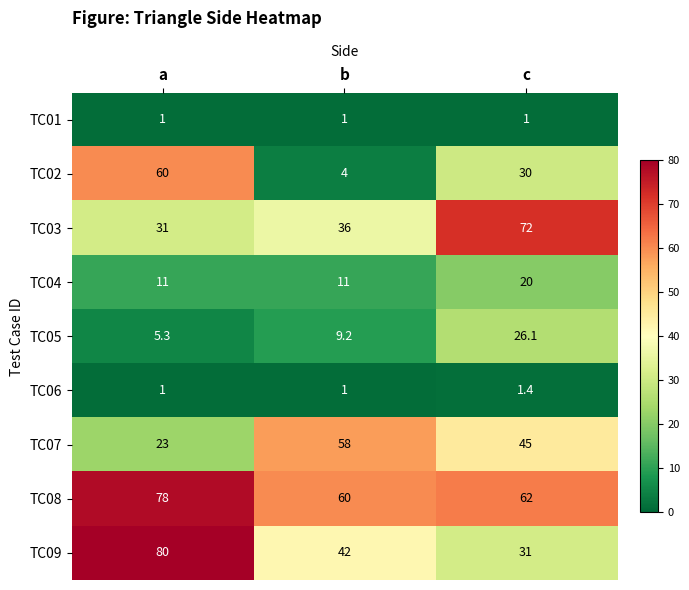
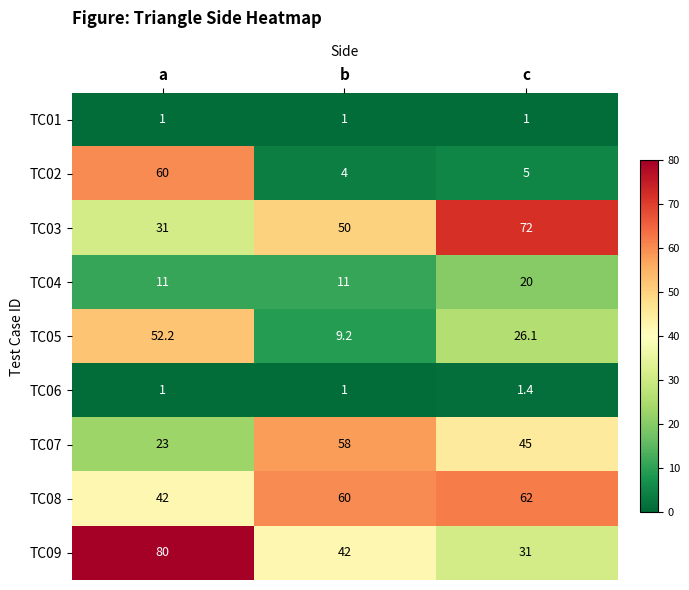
TC02, c: 30 -> 5
TC03, b: 36 -> 50
TC05, a: 5.3 -> 52.2
TC08, a: 78 -> 42
